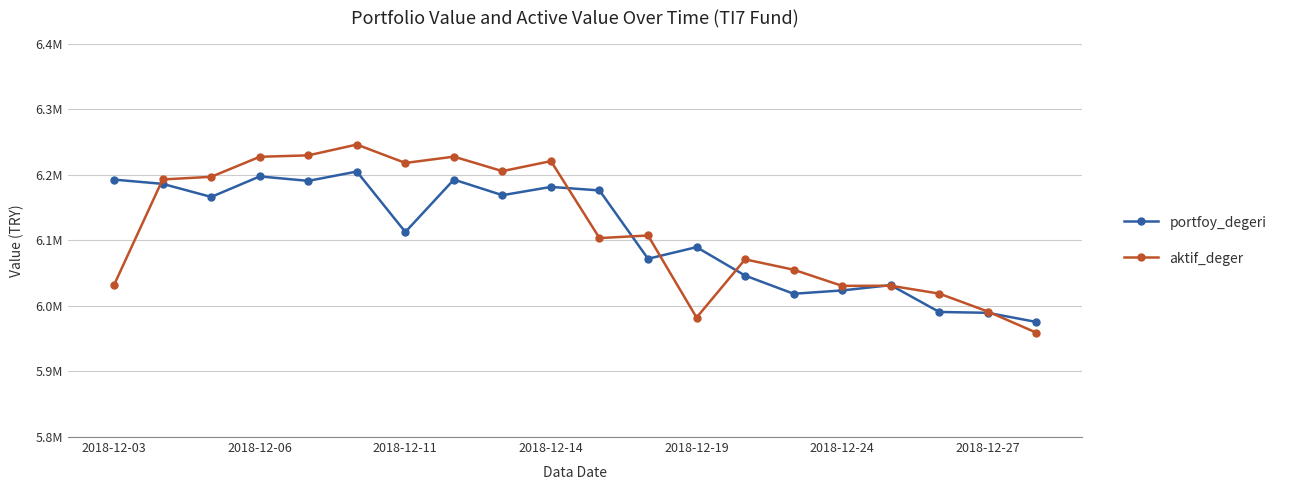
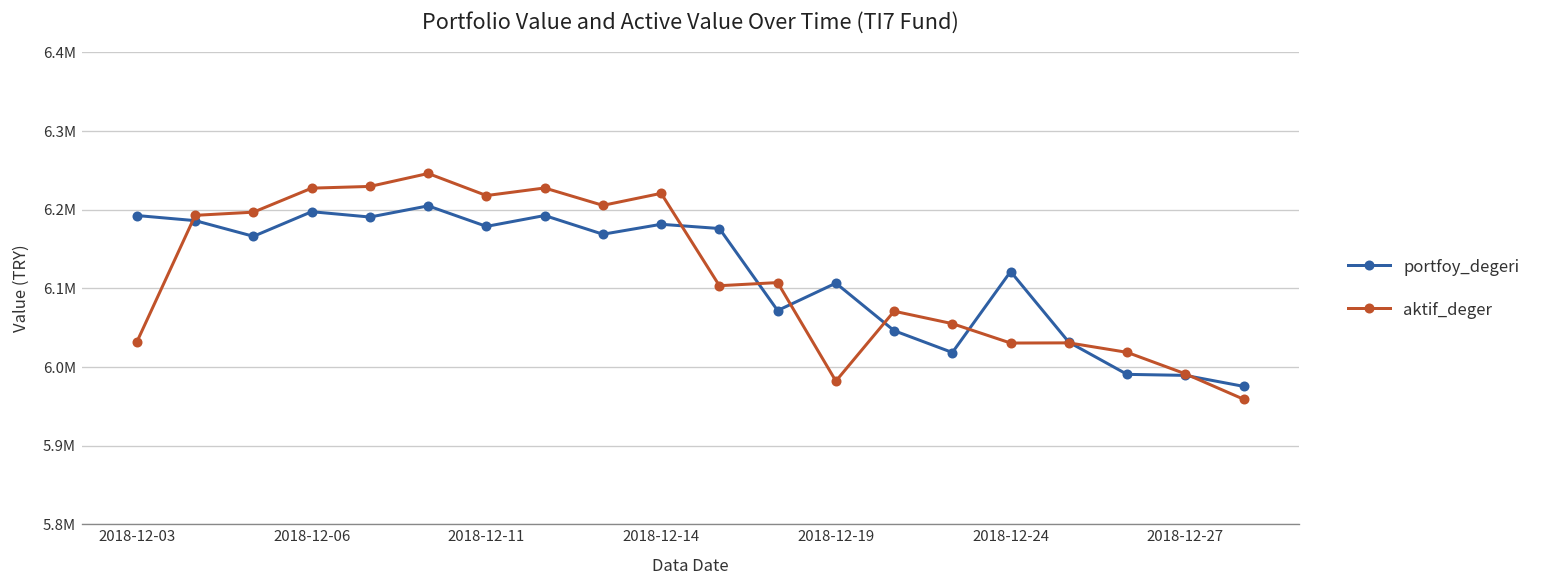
portfoy_degeri, 2018-12-11: 6110000 -> 6180000
portfoy_degeri, 2018-12-19: 6090000 -> 6110000
portfoy_degeri, 2018-12-24: 6020000 -> 6120000
